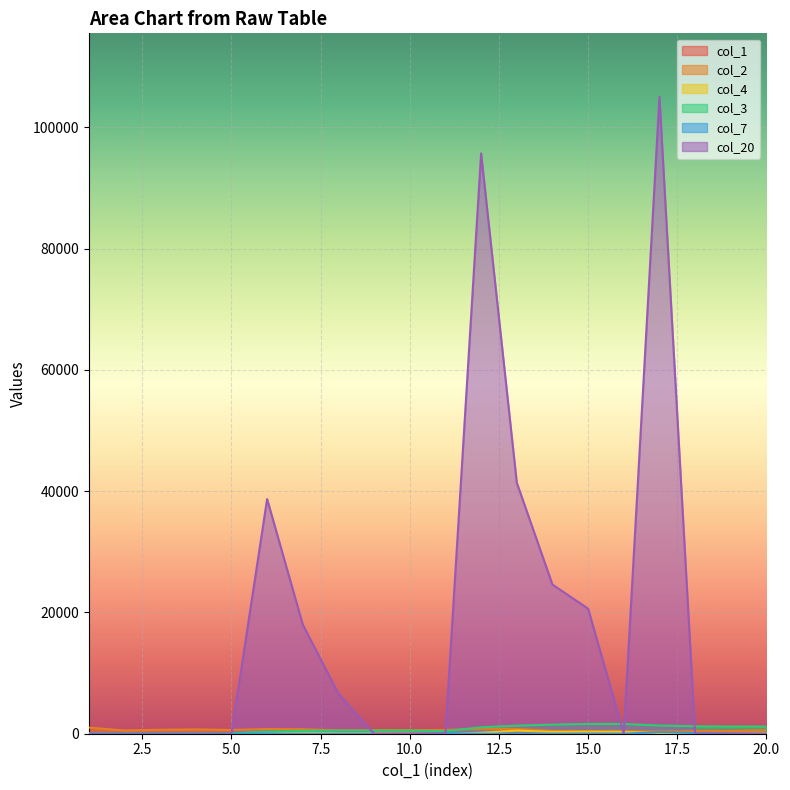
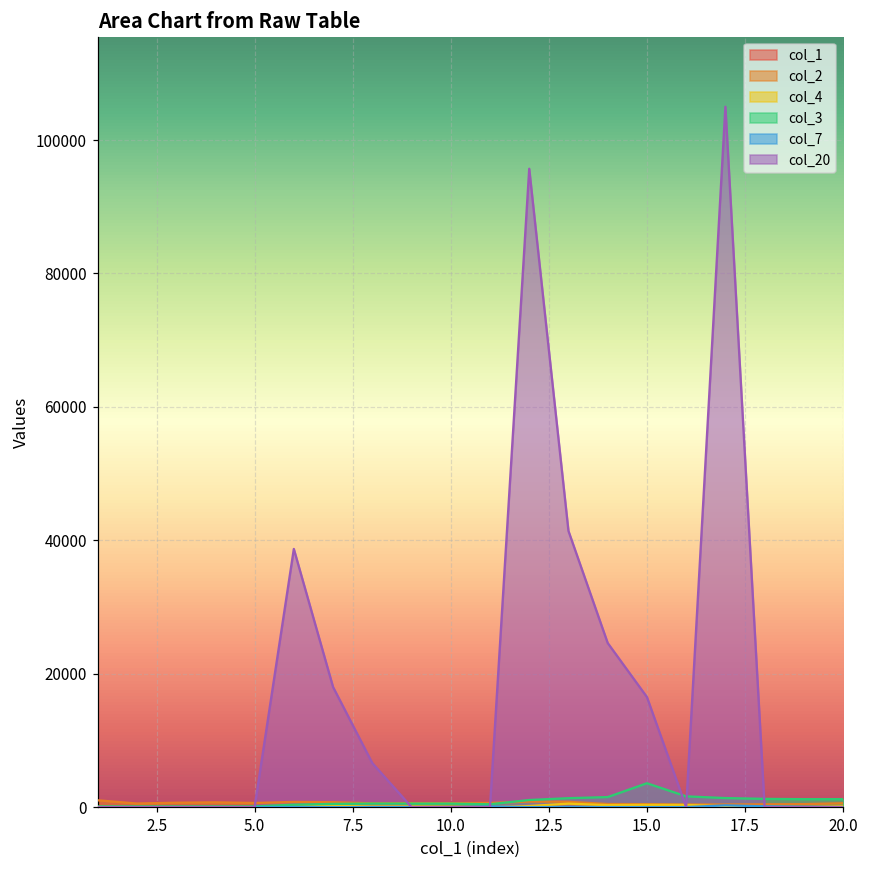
col_3, 15.0: 2000 -> 4000
col_20, 15.0: 21000 -> 17000
